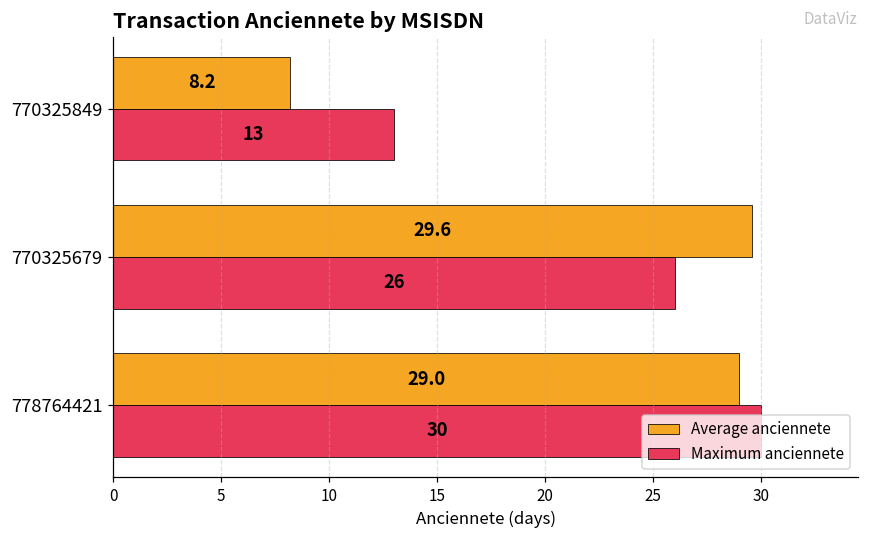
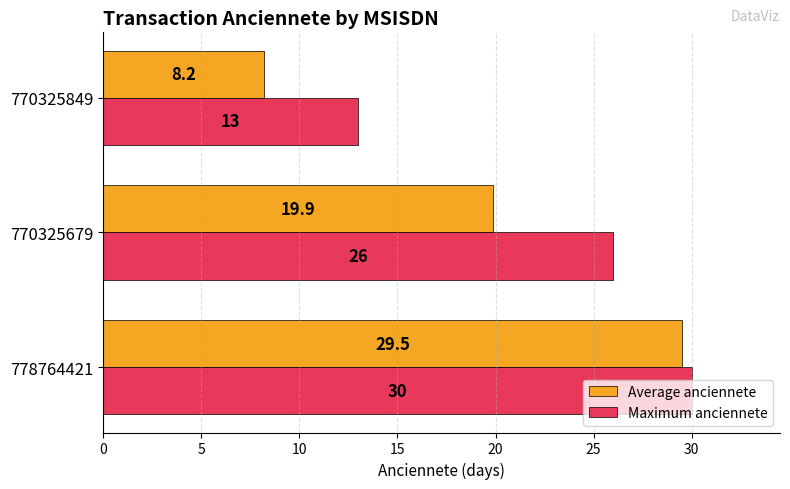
Average anciennete, 770325679: 29.6 -> 19.9
Average anciennete, 778764421: 29.0 -> 29.5
